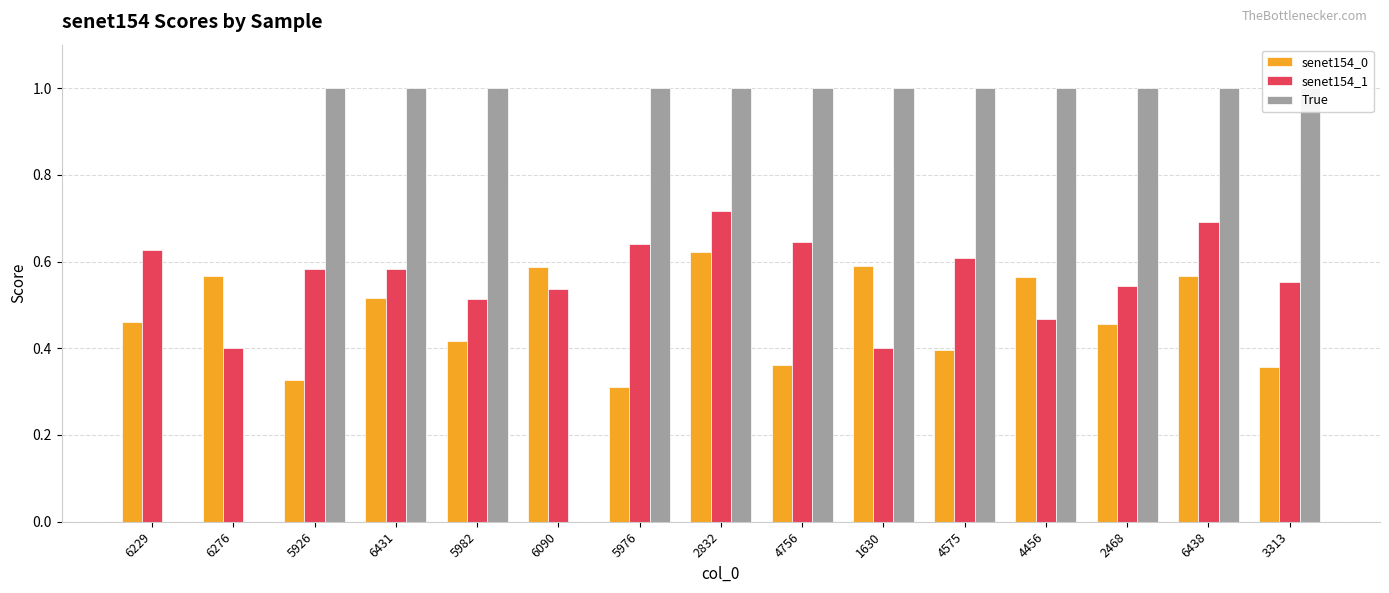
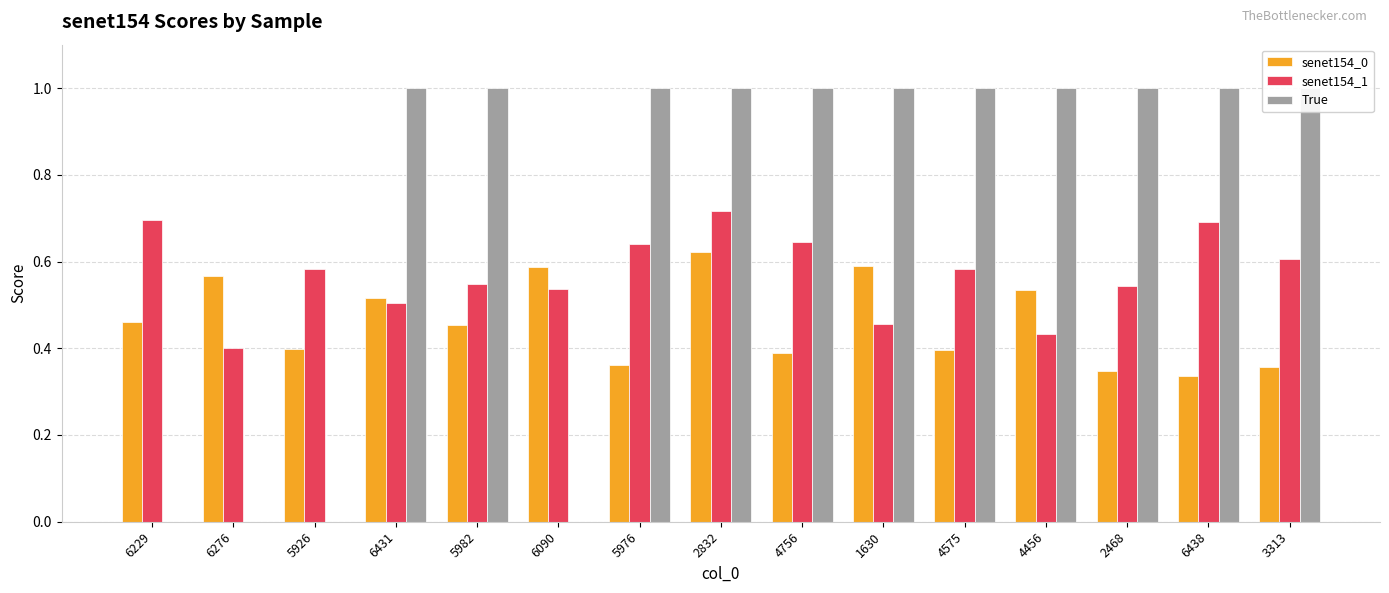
senet154_1, 6229: 0.63 -> 0.70
senet154_0, 5926: 0.33 -> 0.40
True, 5926: 1 -> 0
senet154_1, 6431: 0.58 -> 0.50
senet154_0, 5982: 0.42 -> 0.45
senet154_1, 5982: 0.51 -> 0.55
senet154_0, 5976: 0.31 -> 0.36
senet154_0, 4756: 0.36 -> 0.39
senet154_1, 1630: 0.40 -> 0.46
senet154_1, 4575: 0.61 -> 0.58
senet154_0, 4456: 0.56 -> 0.53
senet154_1, 4456: 0.47 -> 0.43
senet154_0, 2468: 0.46 -> 0.35
senet154_0, 6438: 0.57 -> 0.34
senet154_1, 3313: 0.55 -> 0.61
